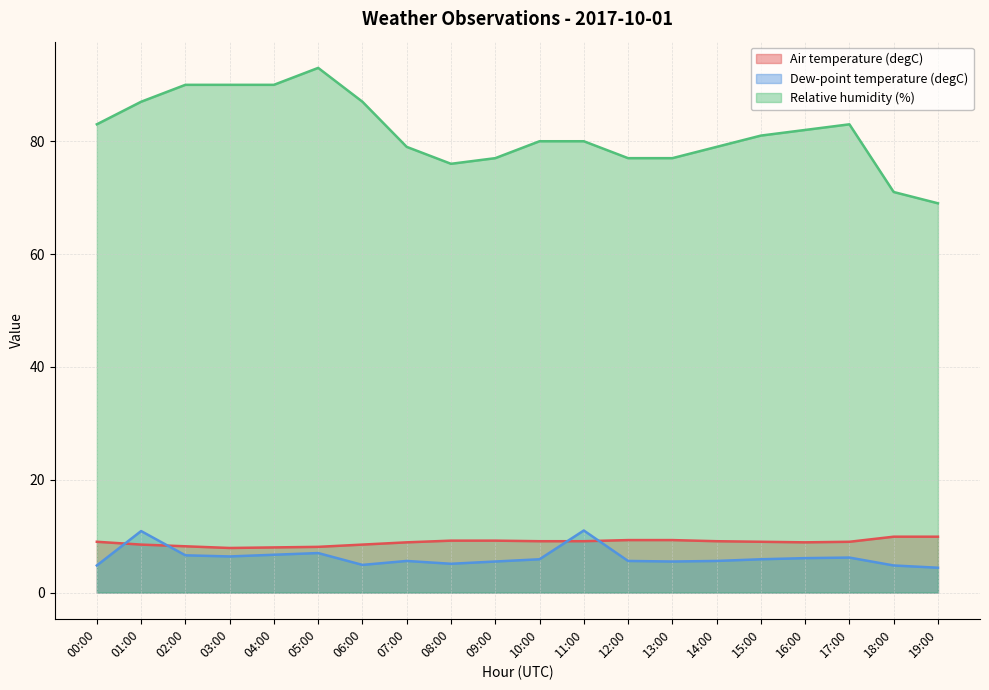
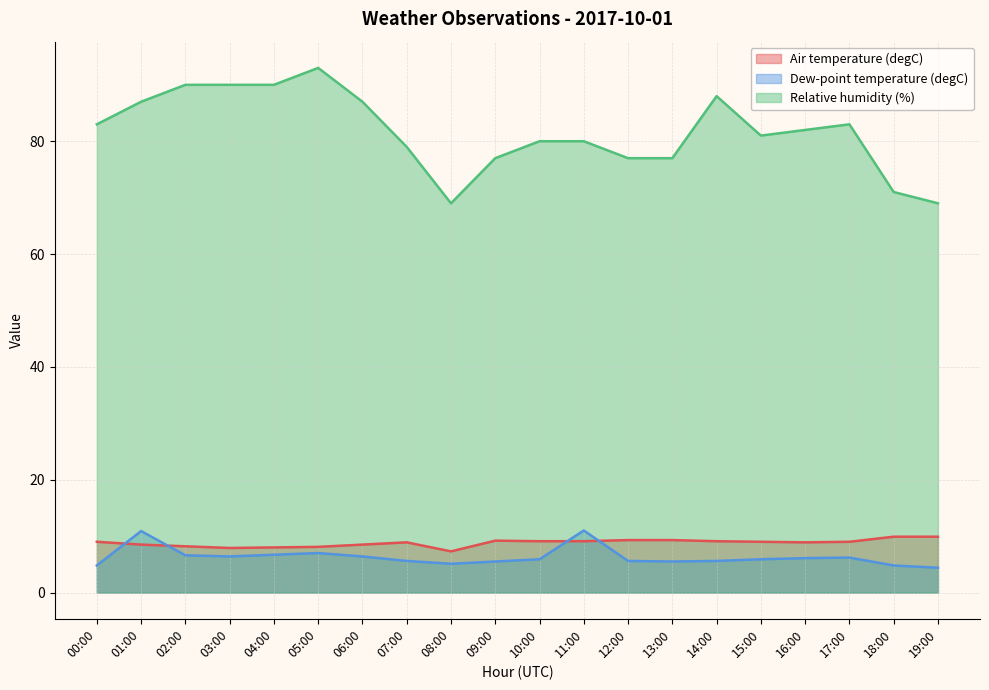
Dew-point temperature (degC), 06:00: 5 -> 6
Air temperature (degC), 08:00: 9 -> 7
Relative humidity (%), 08:00: 76 -> 69
Relative humidity (%), 14:00: 79 -> 88
